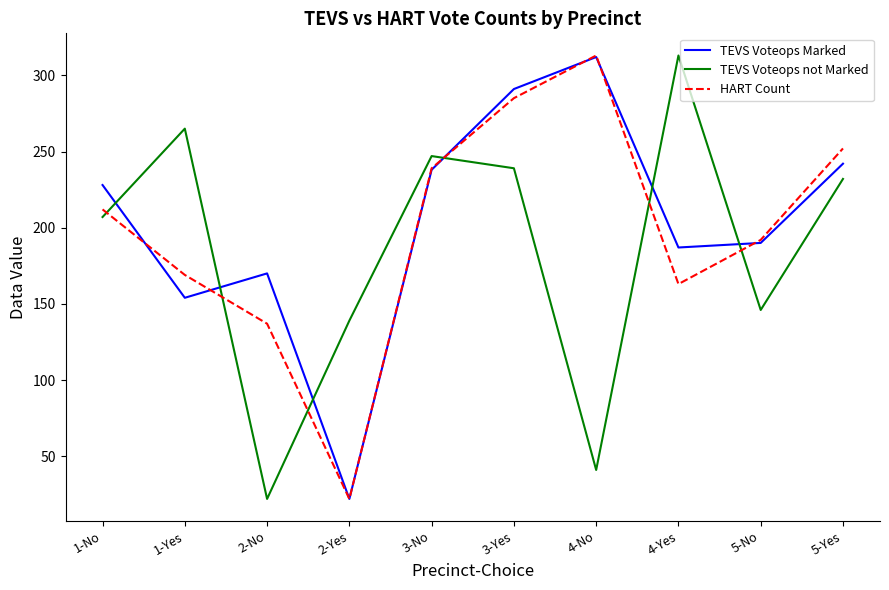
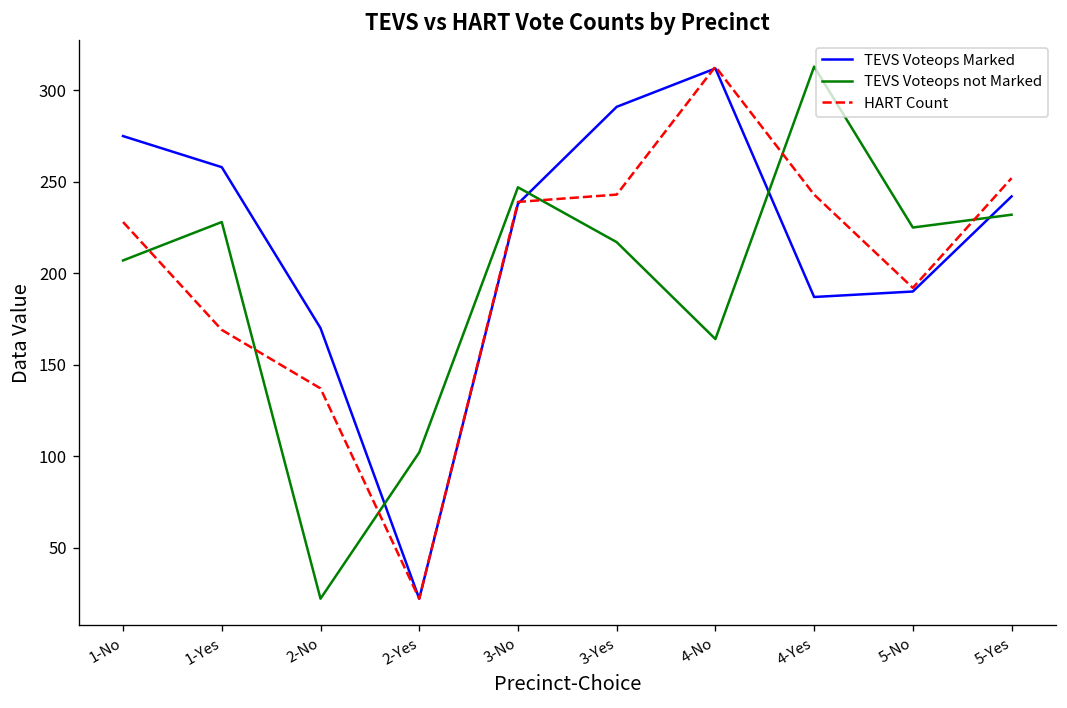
TEVS Voteops Marked, 1-No: 228 -> 275
HART Count, 1-No: 212 -> 228
TEVS Voteops Marked, 1-Yes: 154 -> 258
TEVS Voteops not Marked, 1-Yes: 265 -> 228
TEVS Voteops not Marked, 2-Yes: 139 -> 102
TEVS Voteops not Marked, 3-Yes: 239 -> 217
HART Count, 3-Yes: 285 -> 243
TEVS Voteops not Marked, 4-No: 41 -> 164
HART Count, 4-Yes: 163 -> 243
TEVS Voteops not Marked, 5-No: 146 -> 225
